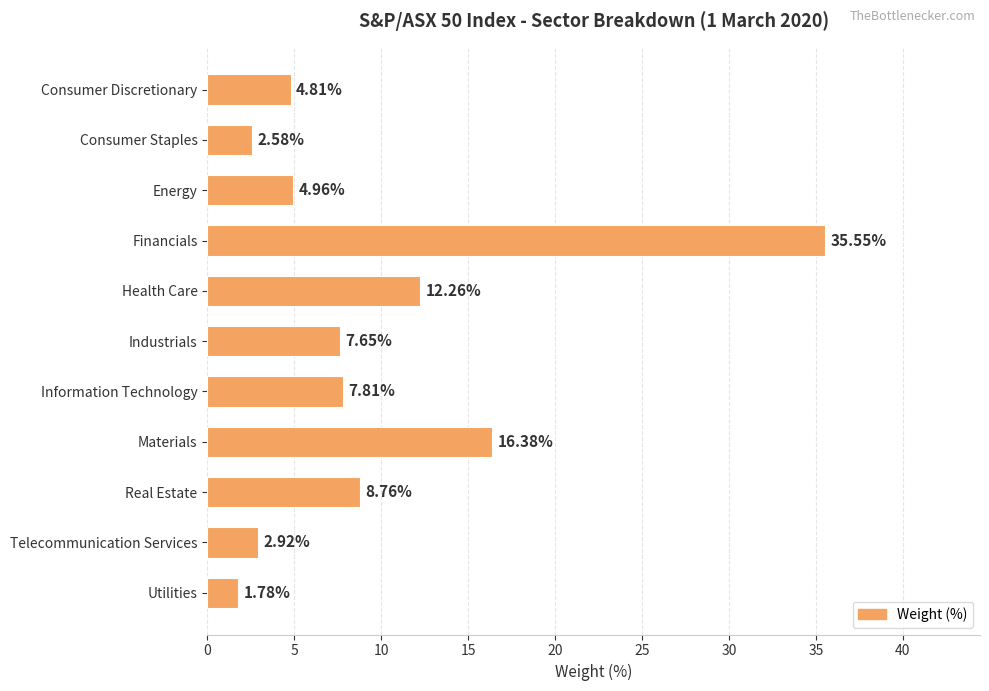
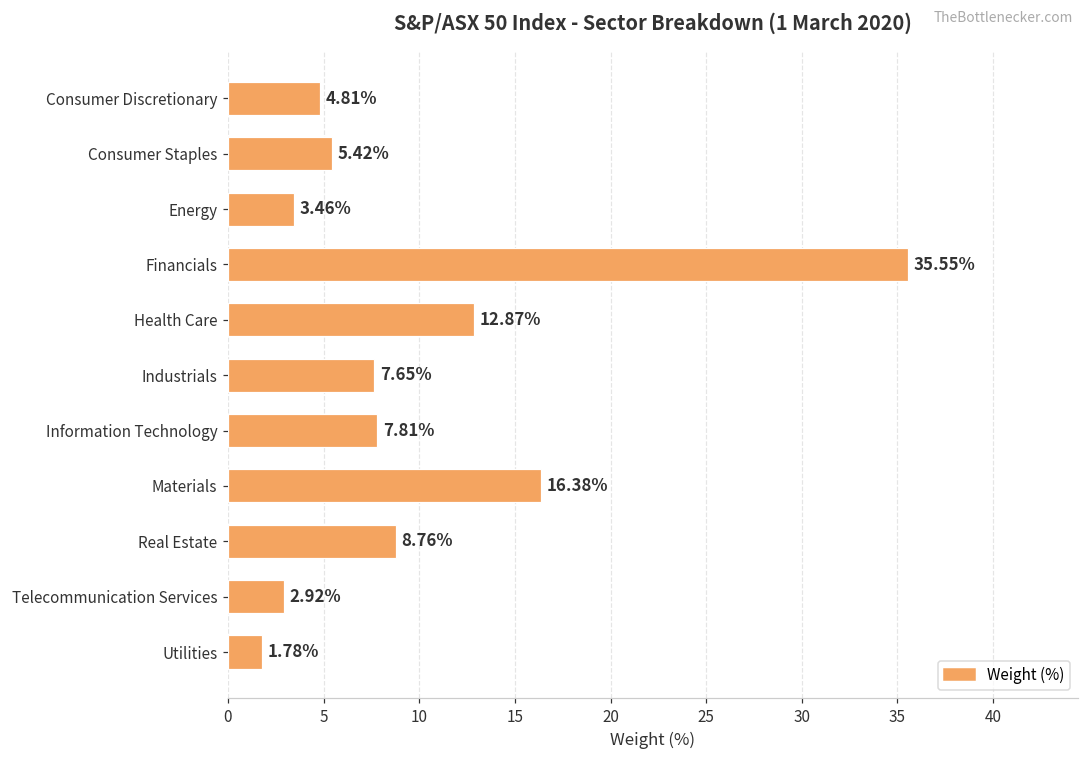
Consumer Staples: 2.58% -> 5.42%
Energy: 4.96% -> 3.46%
Health Care: 12.26% -> 12.87%
